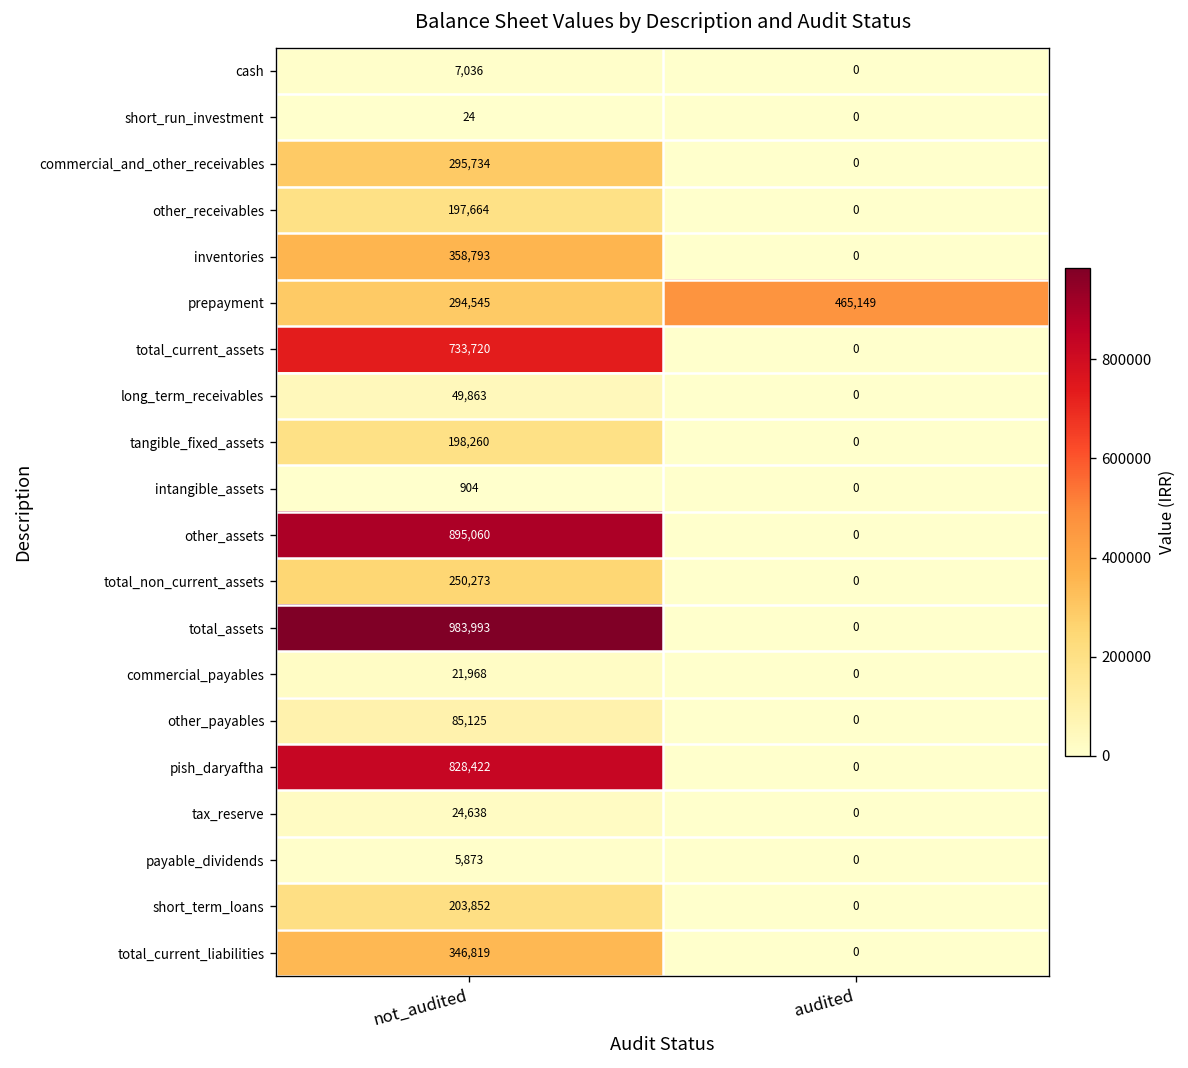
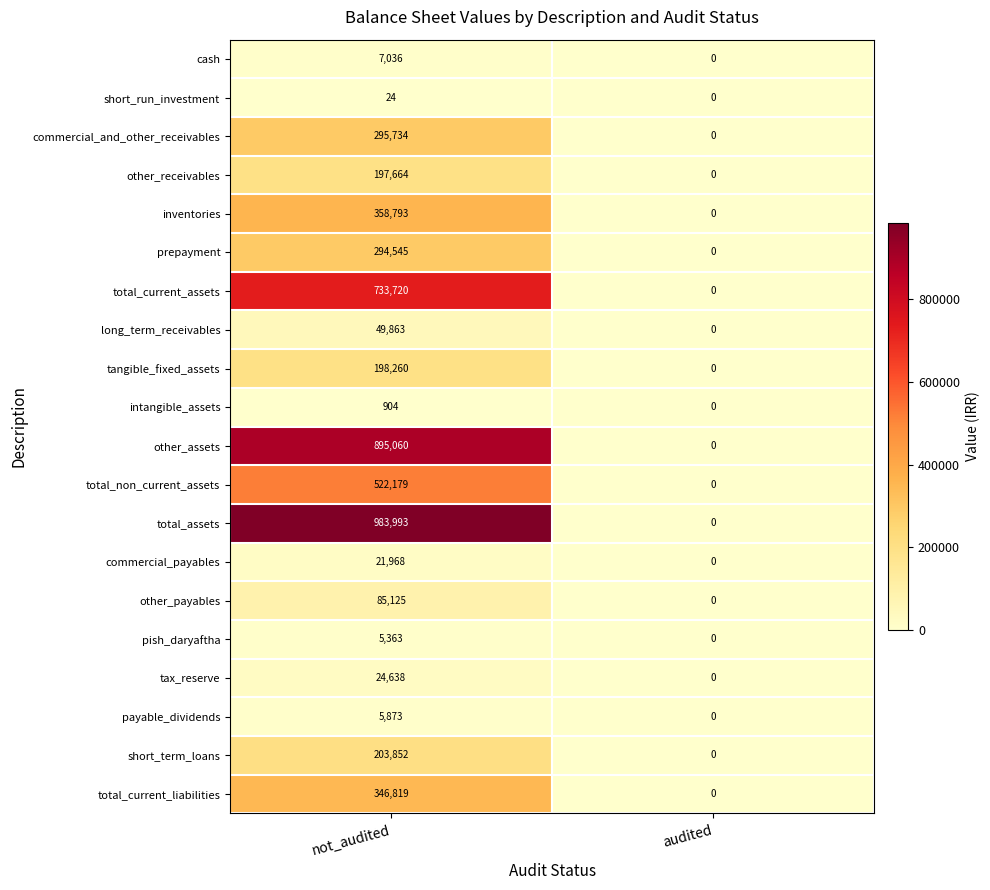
prepayment, audited: 465,149 -> 0
total_non_current_assets, not_audited: 250,273 -> 522,179
pish_daryaftha, not_audited: 828,422 -> 5,363
